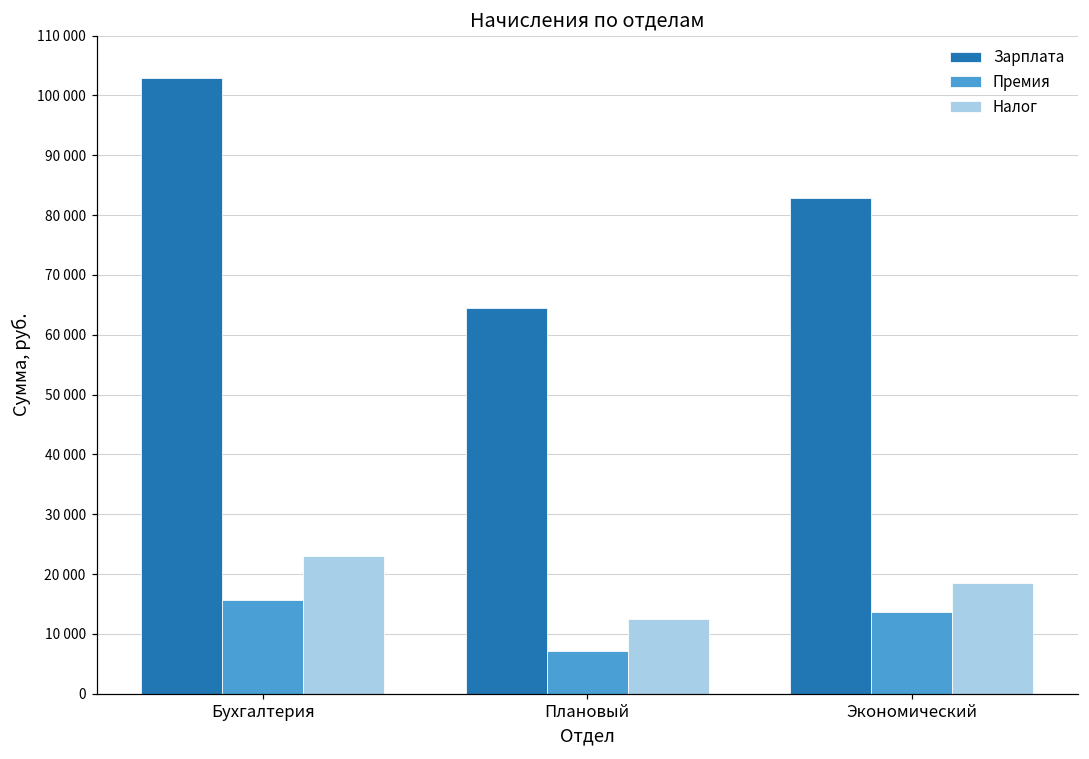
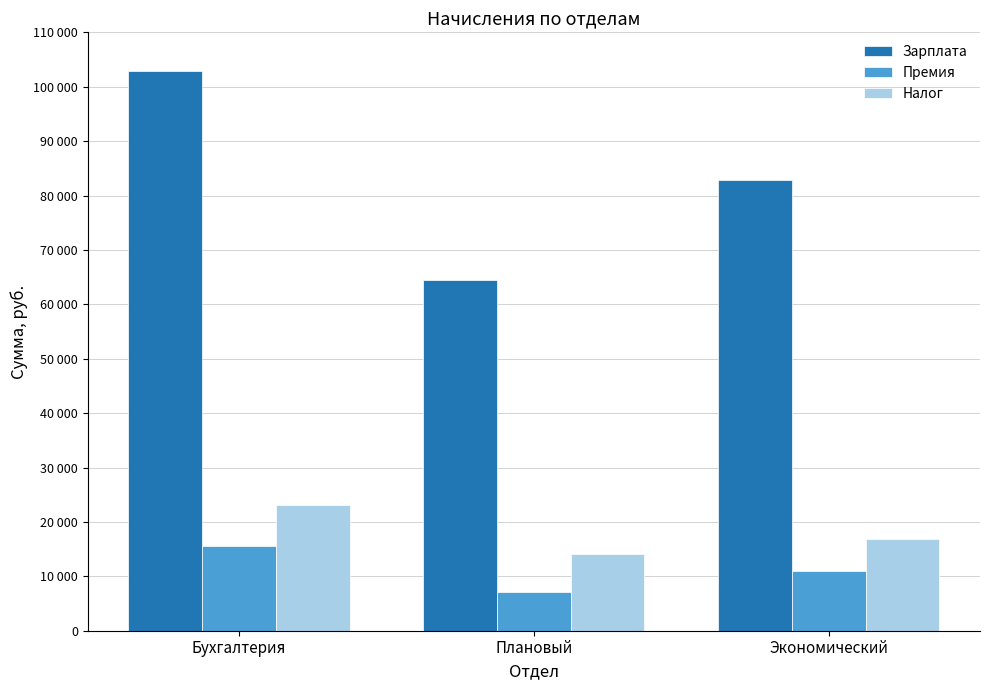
Налог, Плановый: 12000 -> 14000
Премия, Экономический: 14000 -> 11000
Налог, Экономический: 19000 -> 17000
